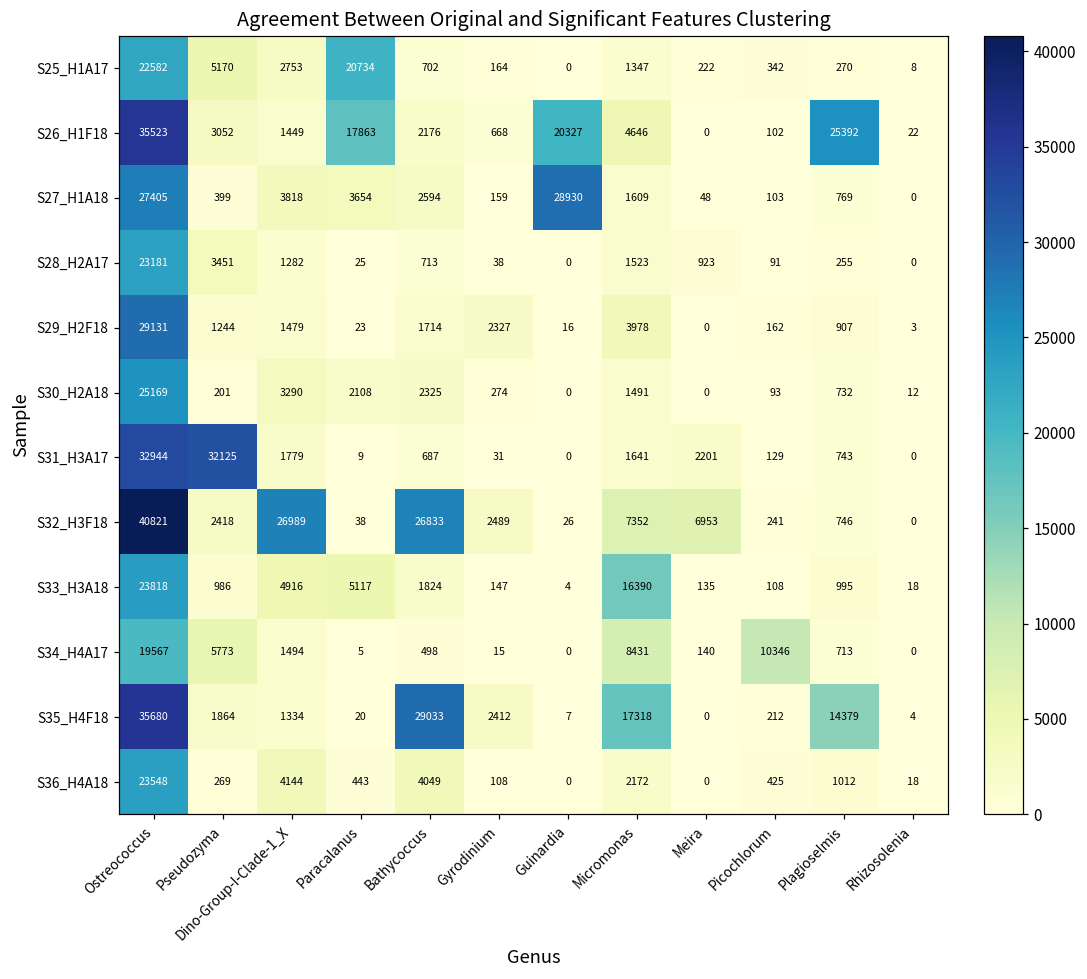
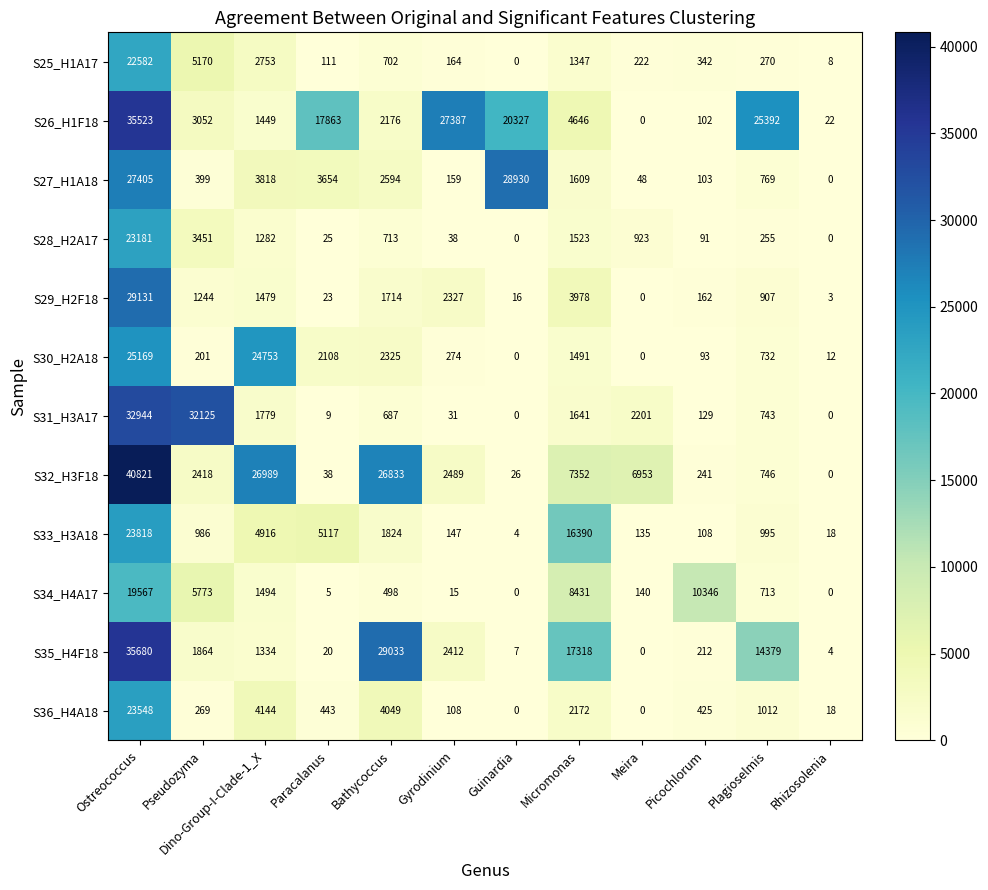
S25_H1A17, Paracalanus: 20734 -> 111
S26_H1F18, Gyrodinium: 668 -> 27387
S30_H2A18, Dino-Group-I-Clade-1_X: 3290 -> 24753
